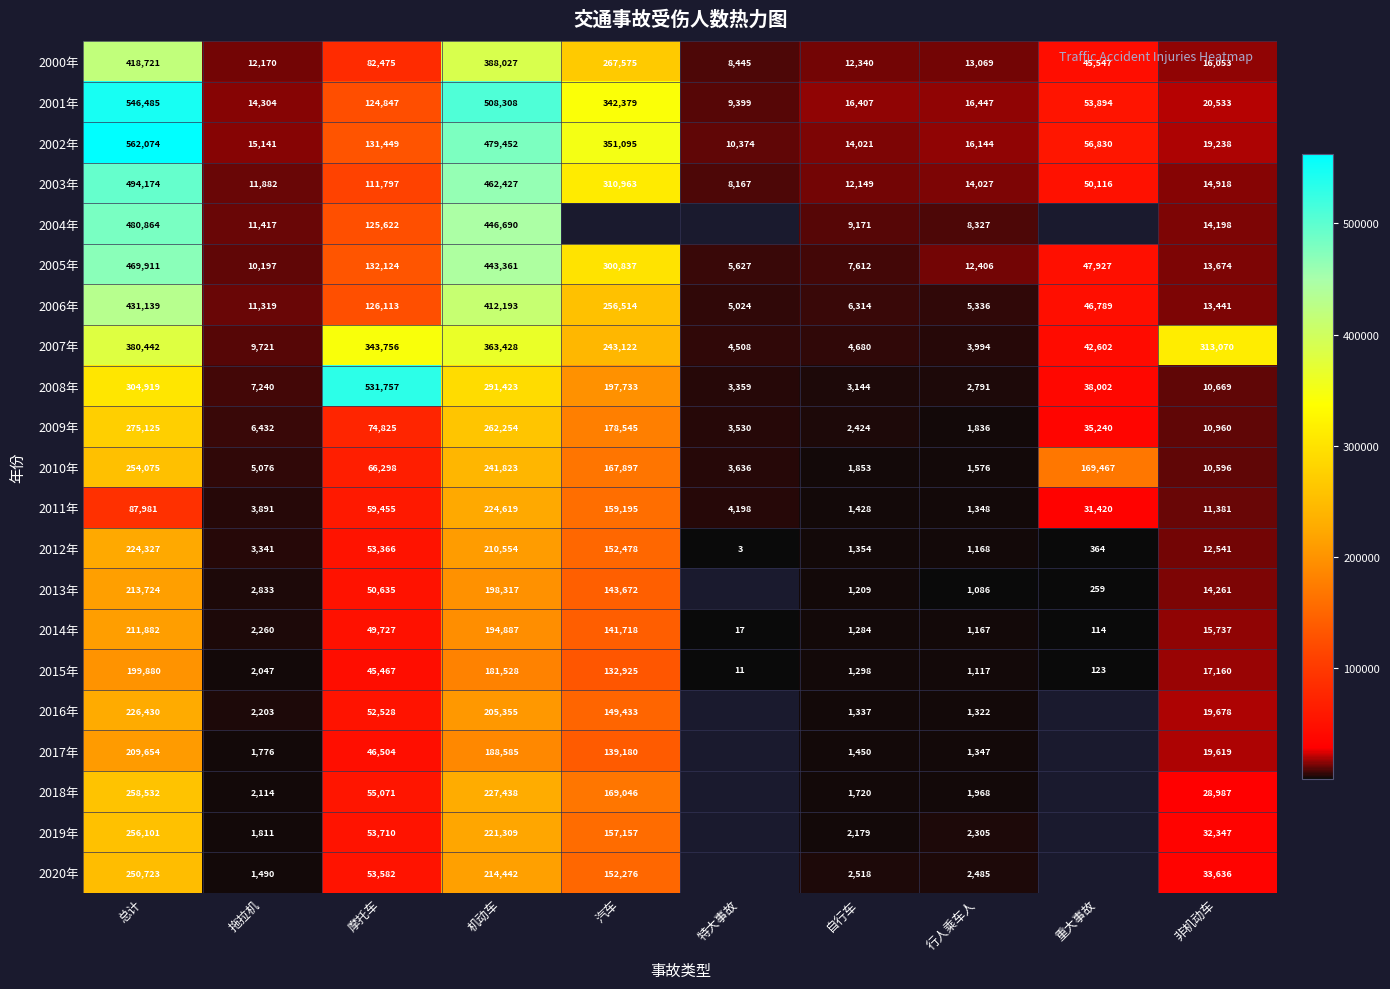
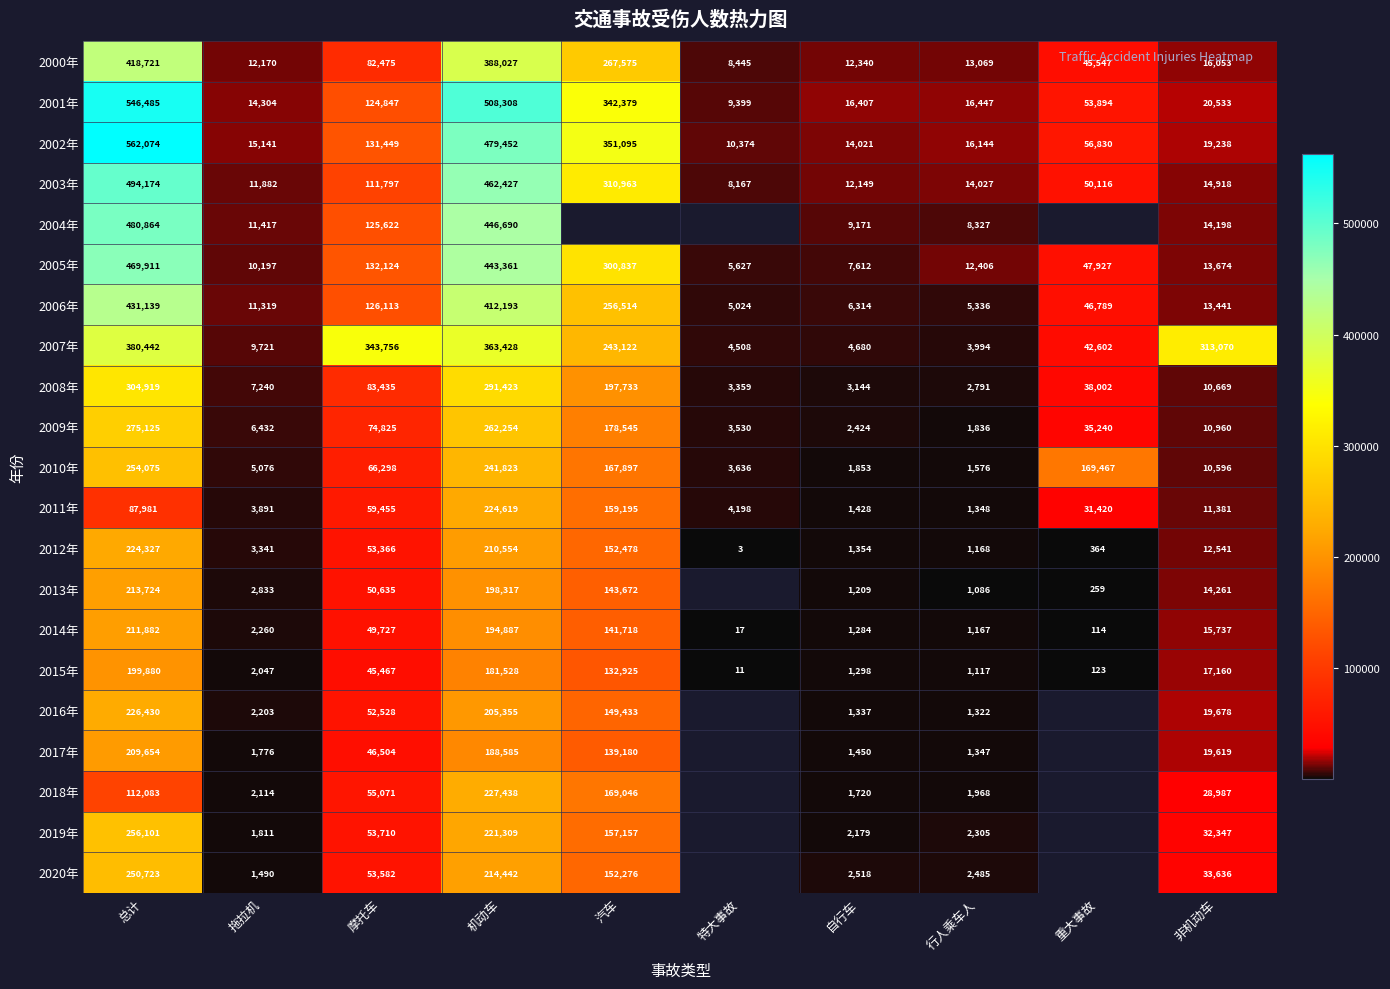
2008年, 摩托车: 531,757 -> 83,435
2018年, 总计: 258,532 -> 112,083
